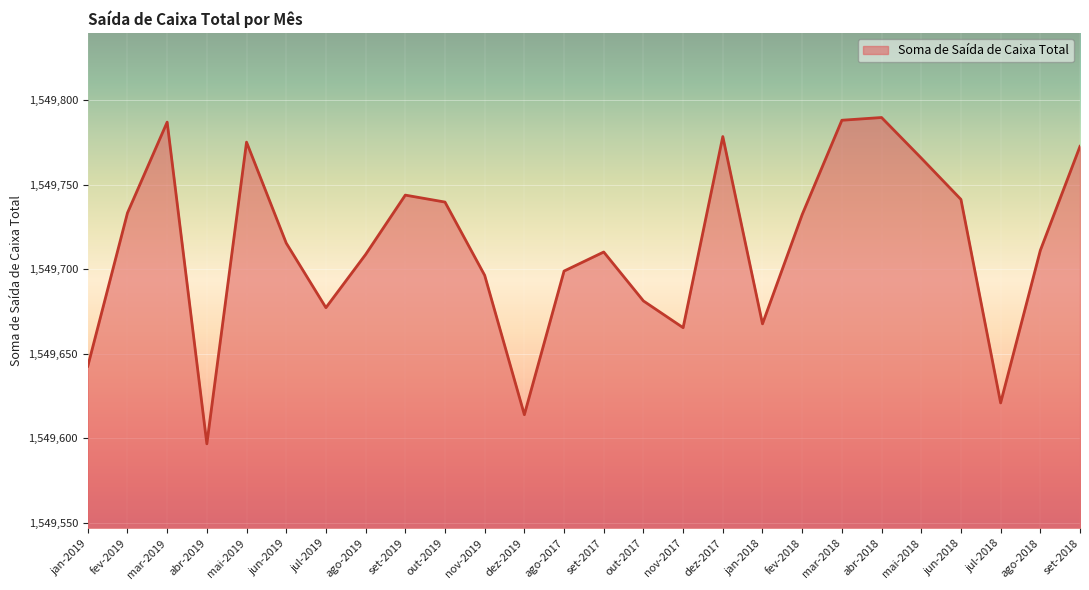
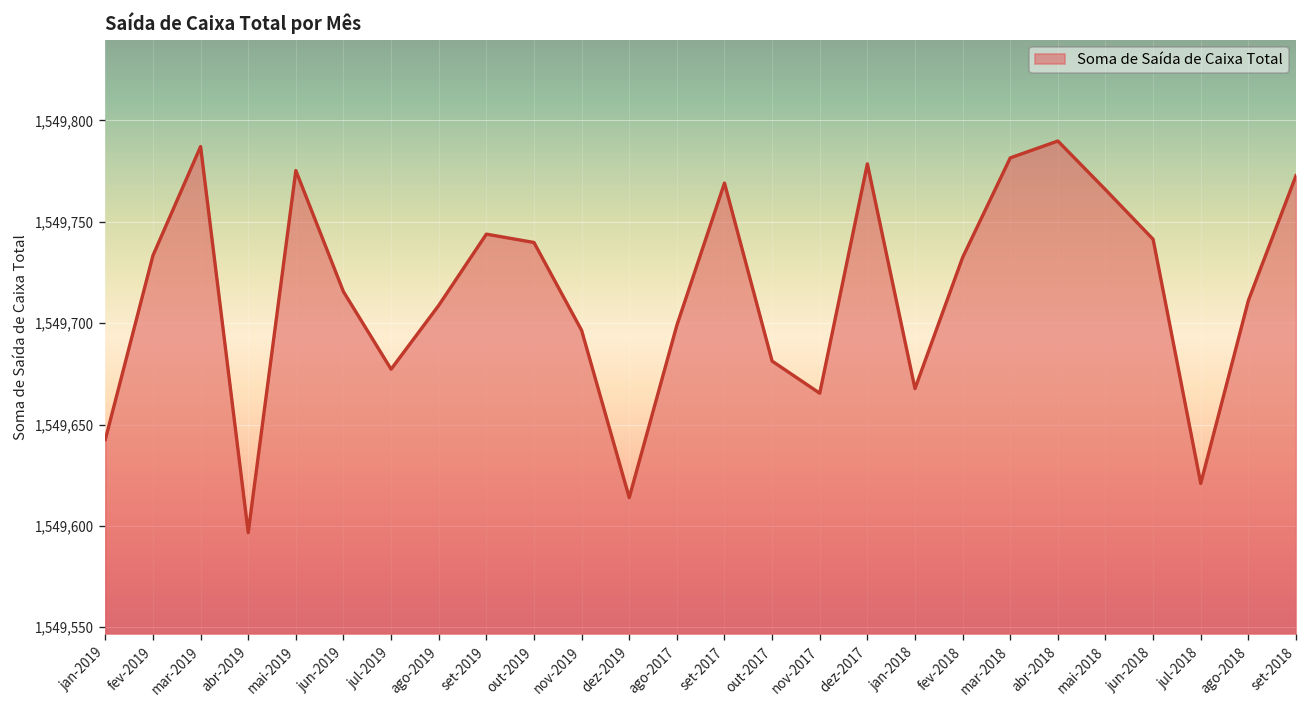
set-2017: 1,549,710 -> 1,549,769
mar-2018: 1,549,788 -> 1,549,782
